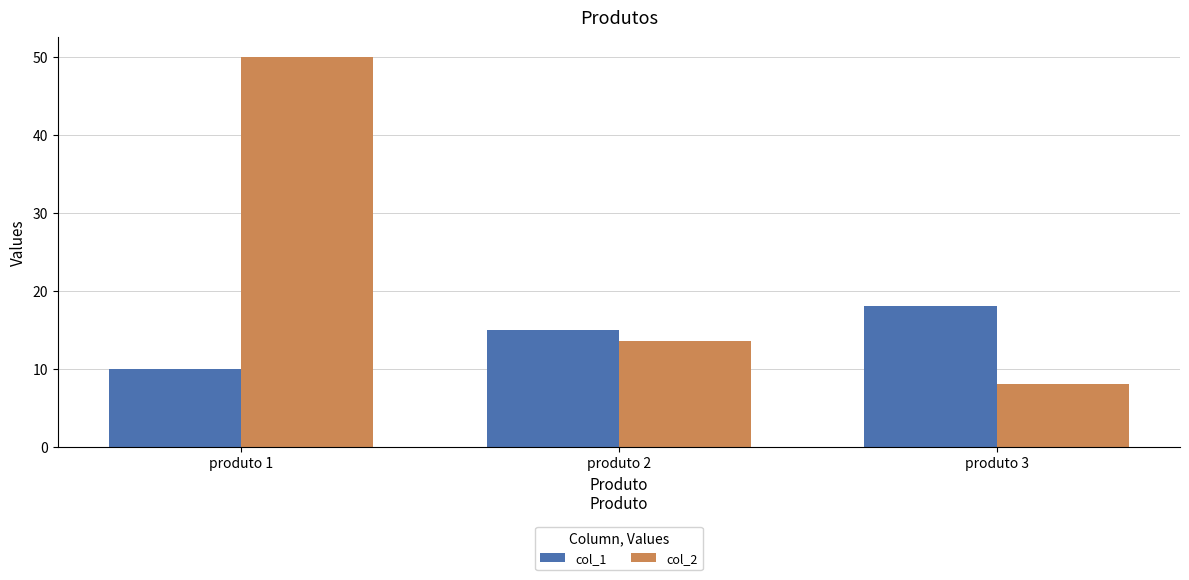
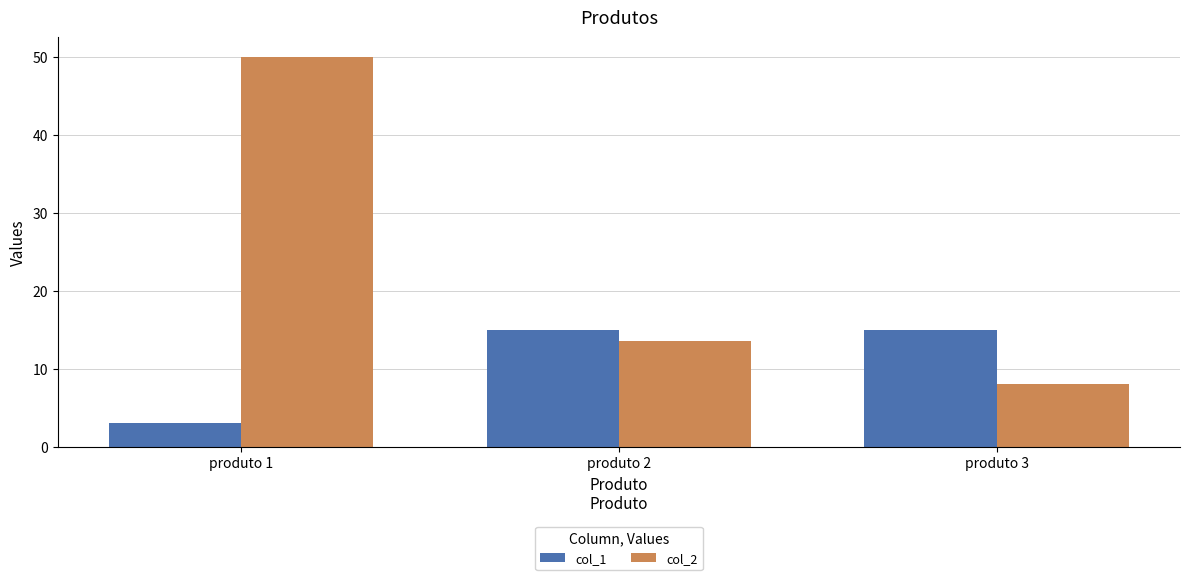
col_1, produto 1: 10 -> 3
col_1, produto 3: 18 -> 15
